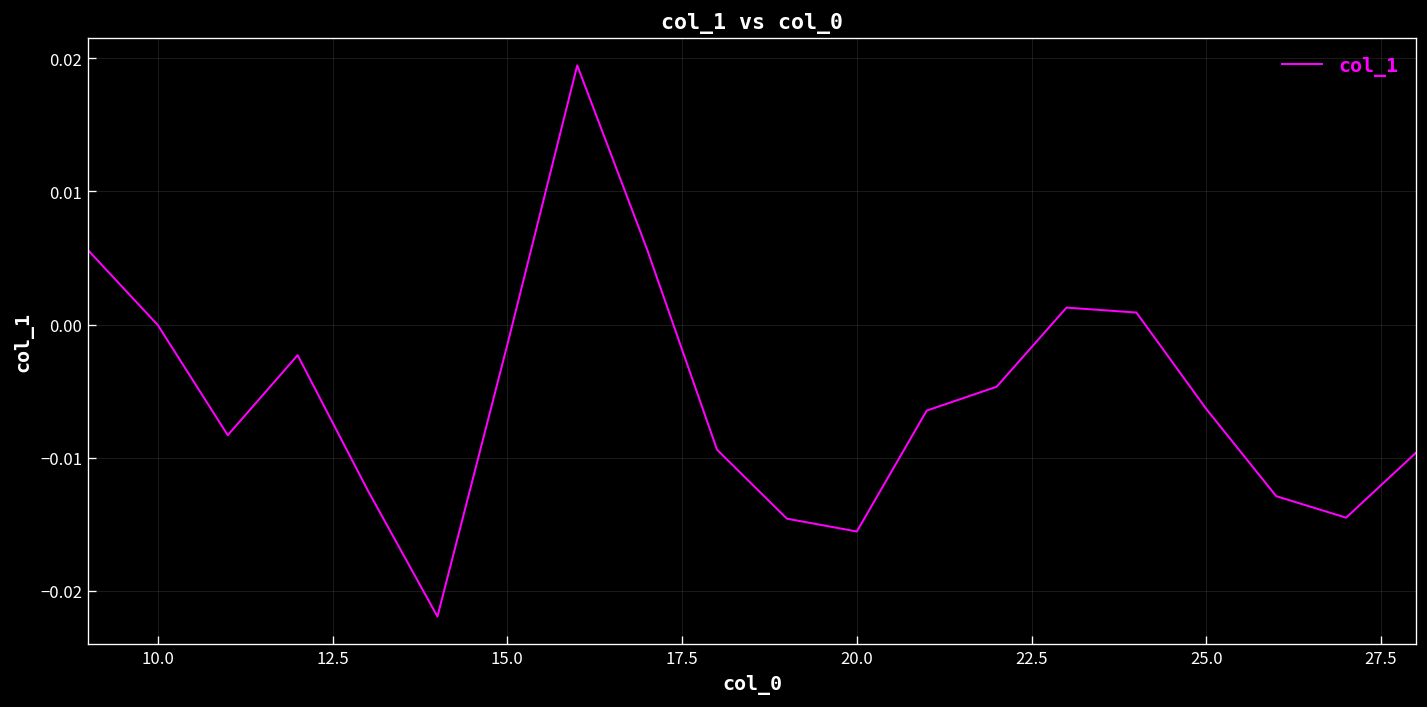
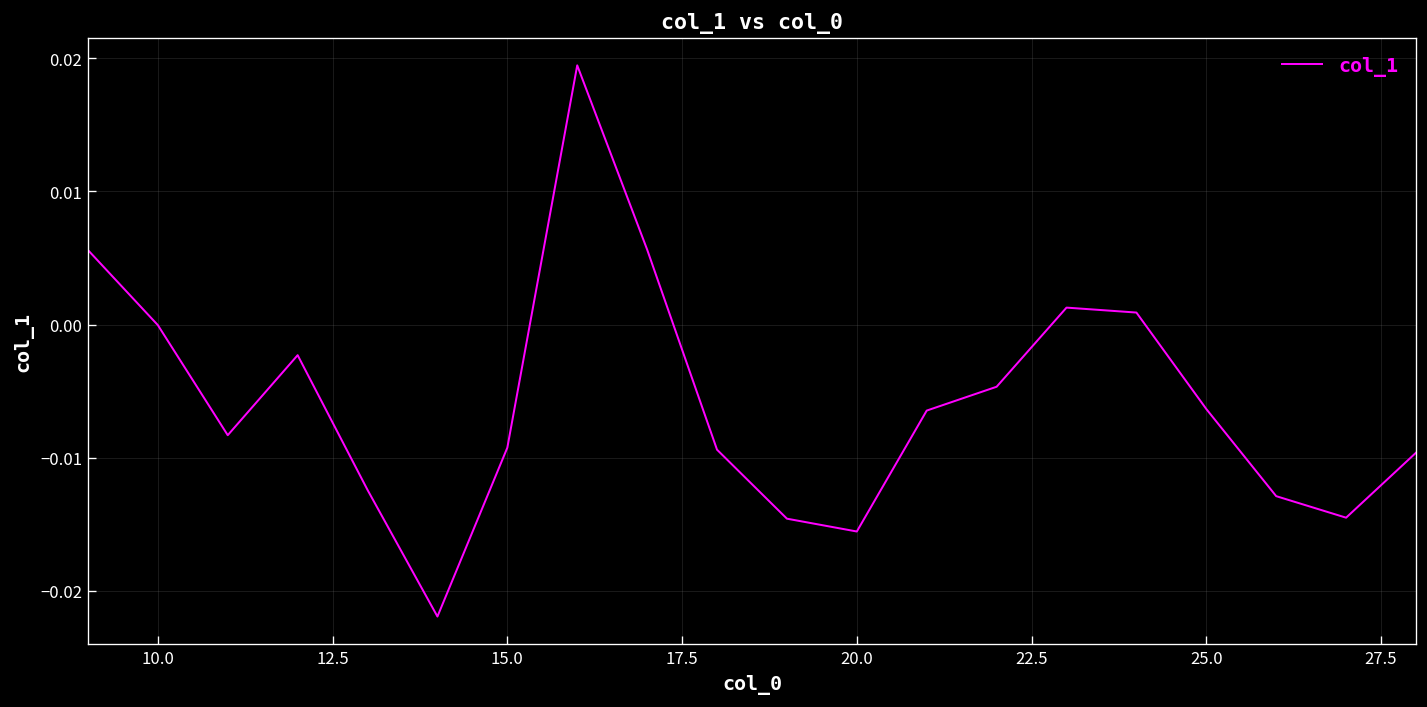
15.0: -0.0015 -> -0.0093
